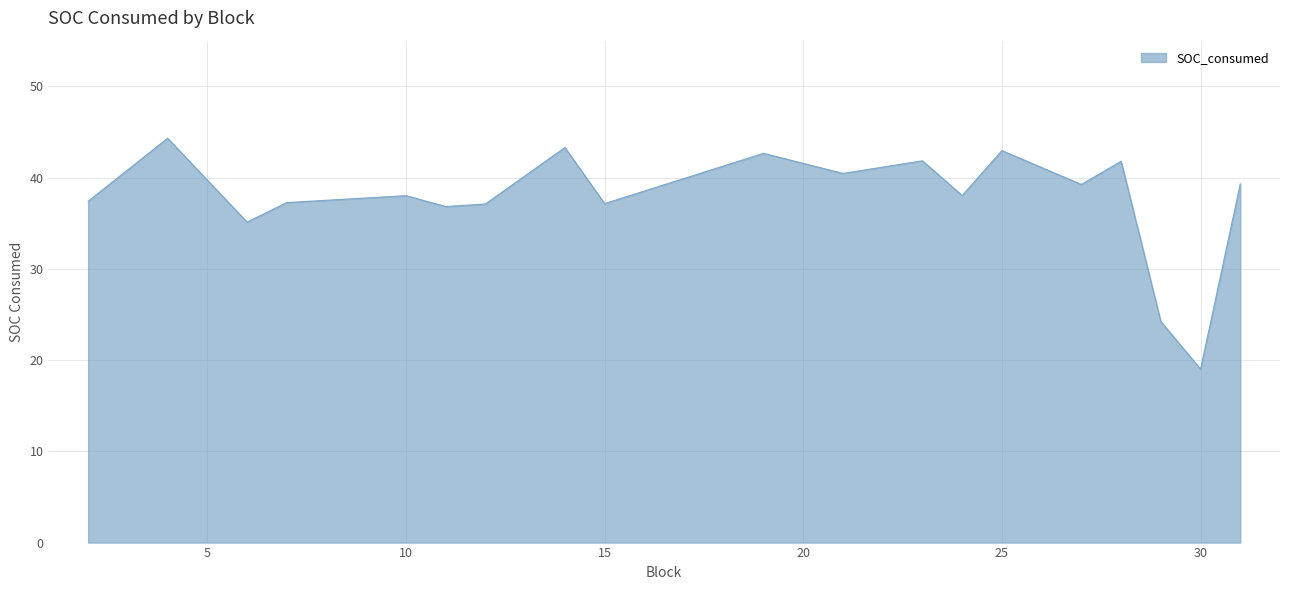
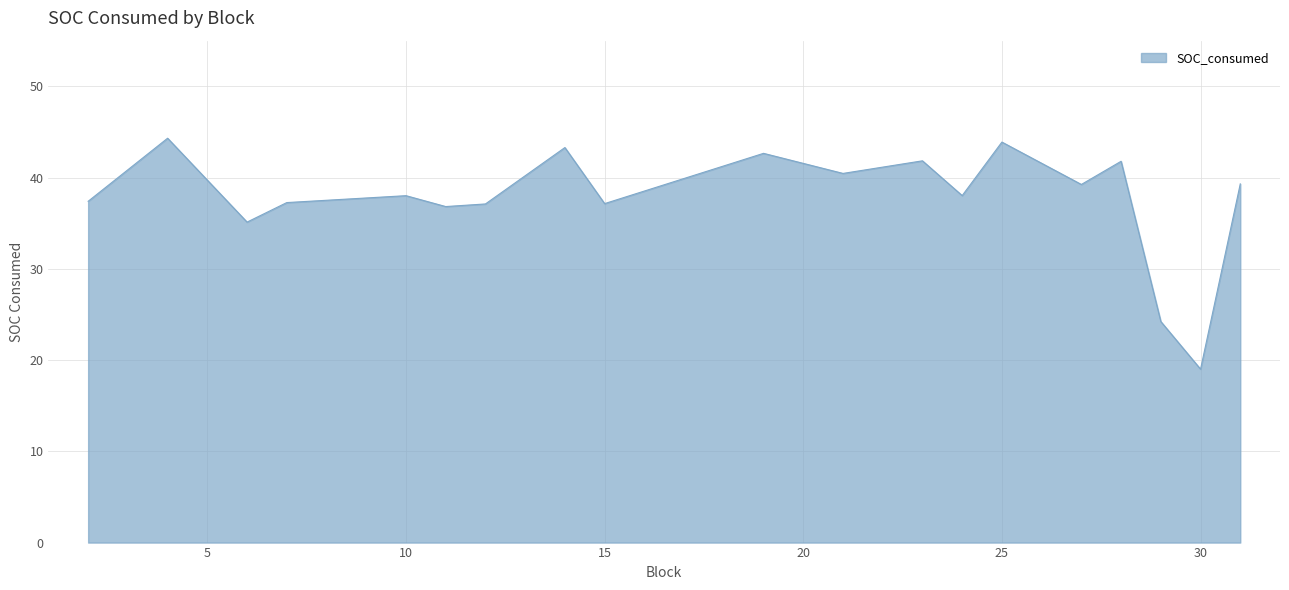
25: 43 -> 44
